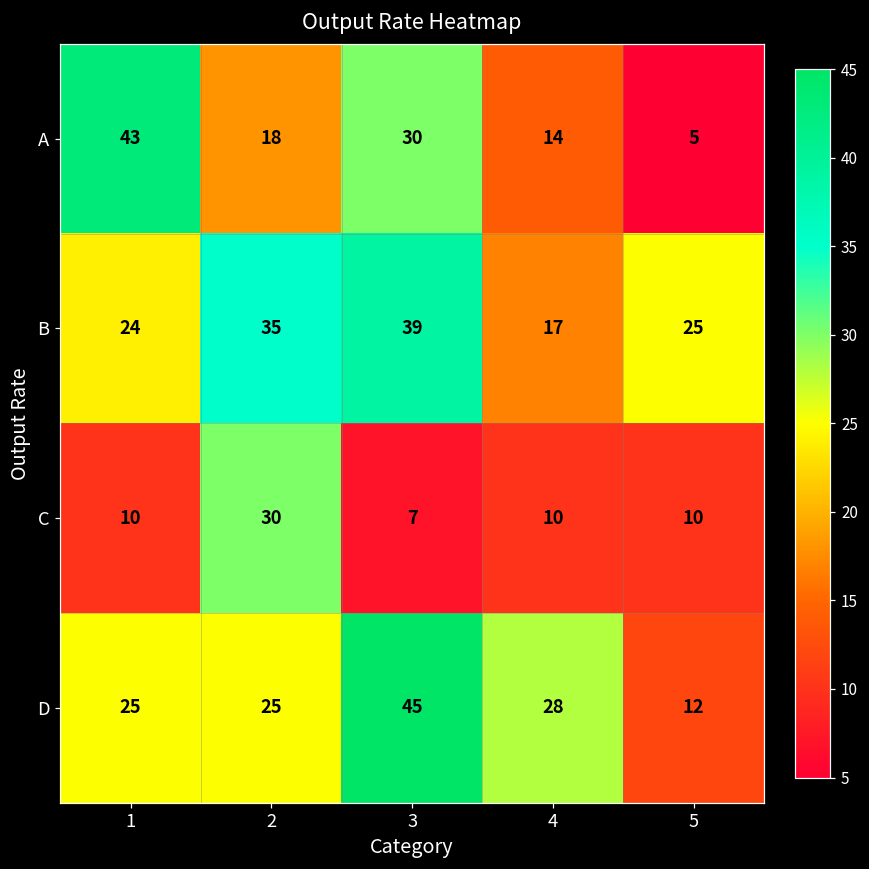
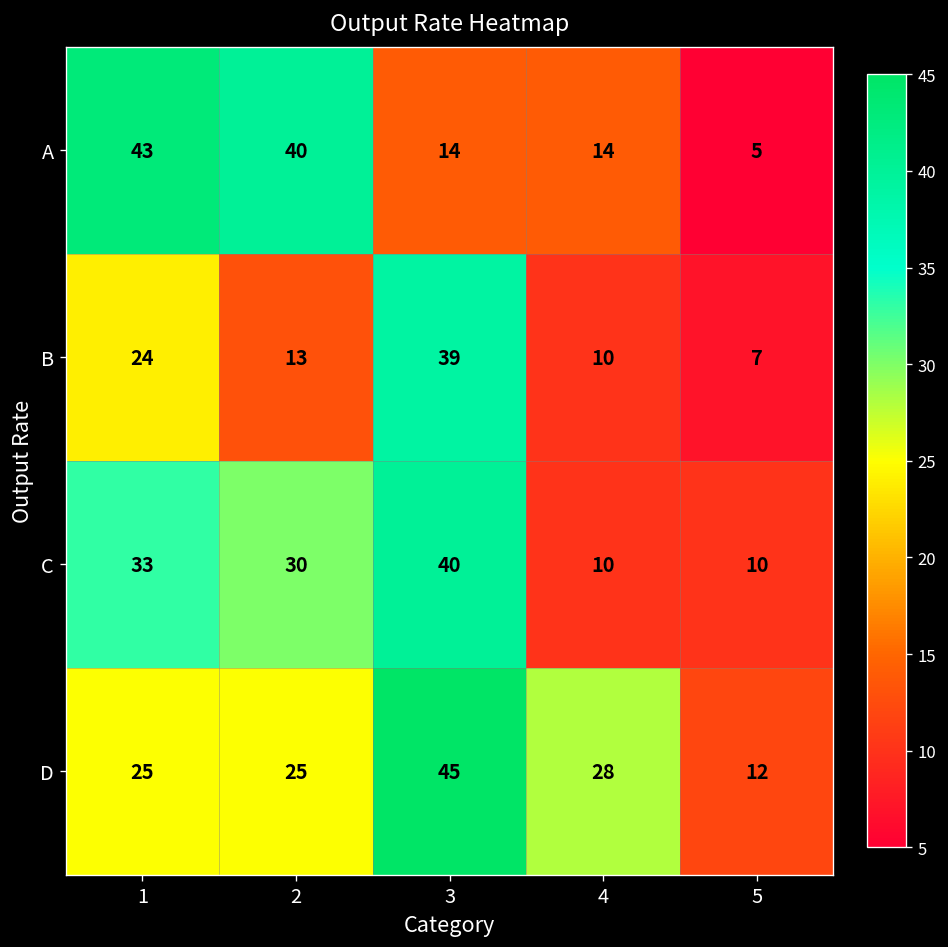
A, 2: 18 -> 40
A, 3: 30 -> 14
B, 2: 35 -> 13
B, 4: 17 -> 10
B, 5: 25 -> 7
C, 1: 10 -> 33
C, 3: 7 -> 40
